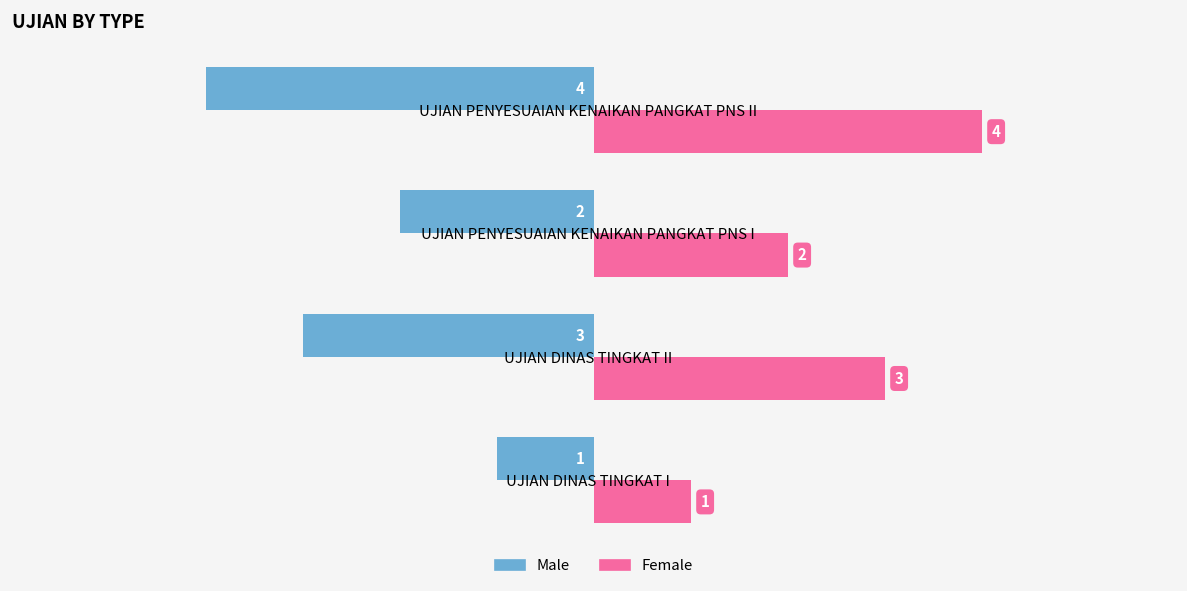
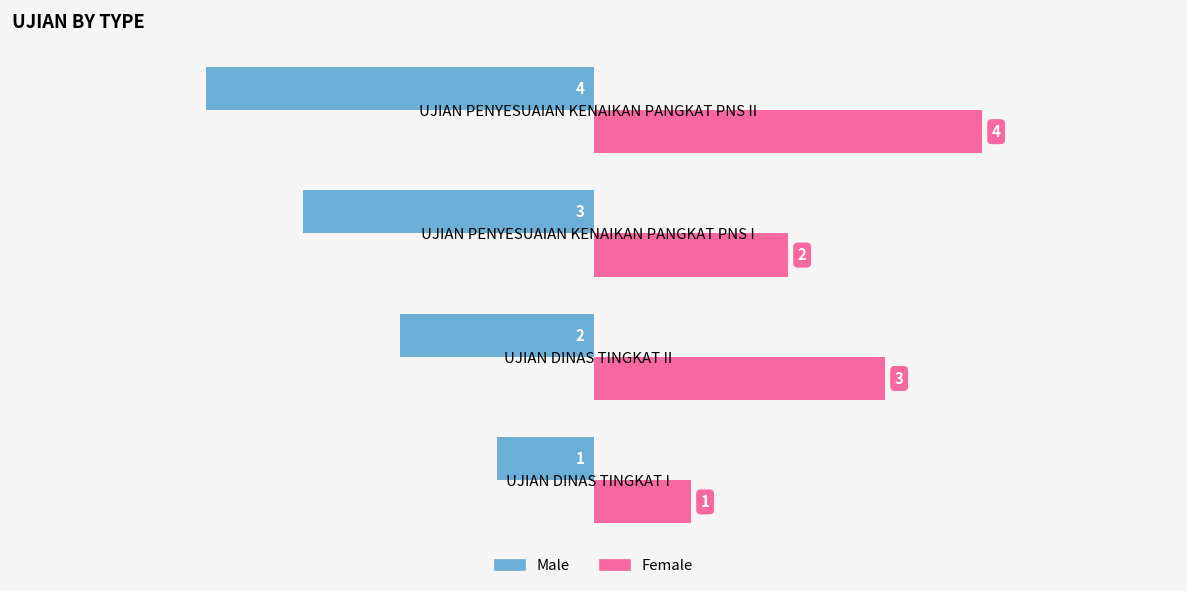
Male, UJIAN PENYESUAIAN KENAIKAN PANGKAT PNS I: 2 -> 3
Male, UJIAN DINAS TINGKAT II: 3 -> 2
